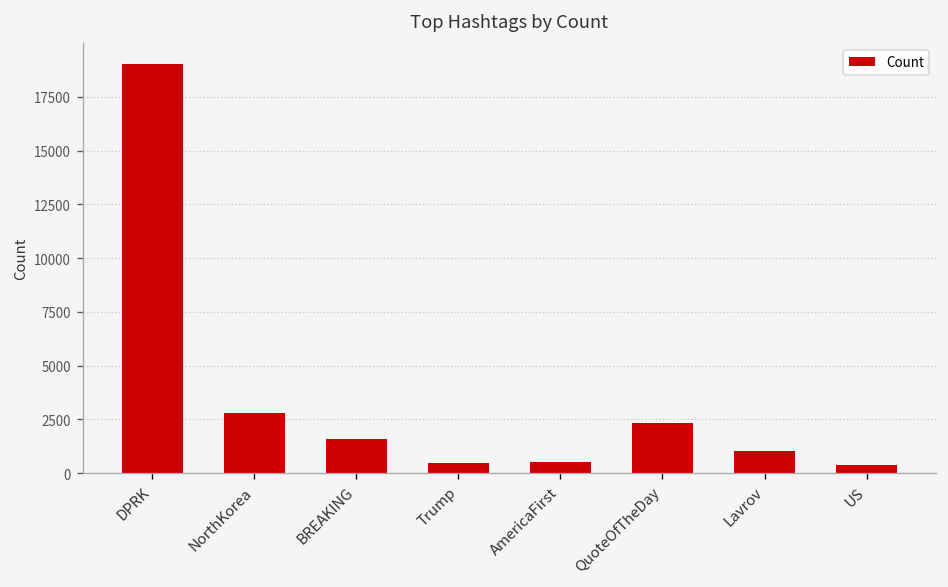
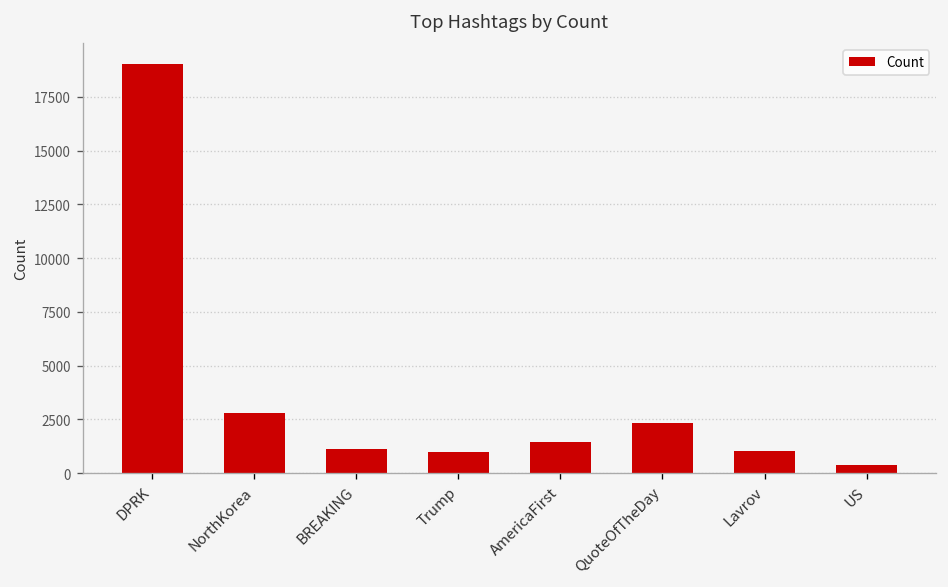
BREAKING: 1600 -> 1100
Trump: 500 -> 1000
AmericaFirst: 500 -> 1500
